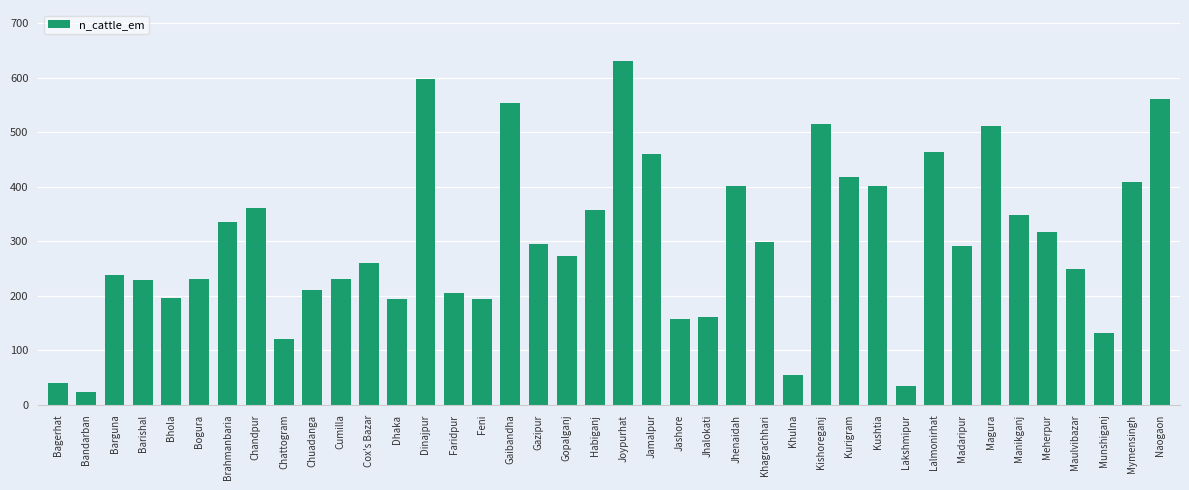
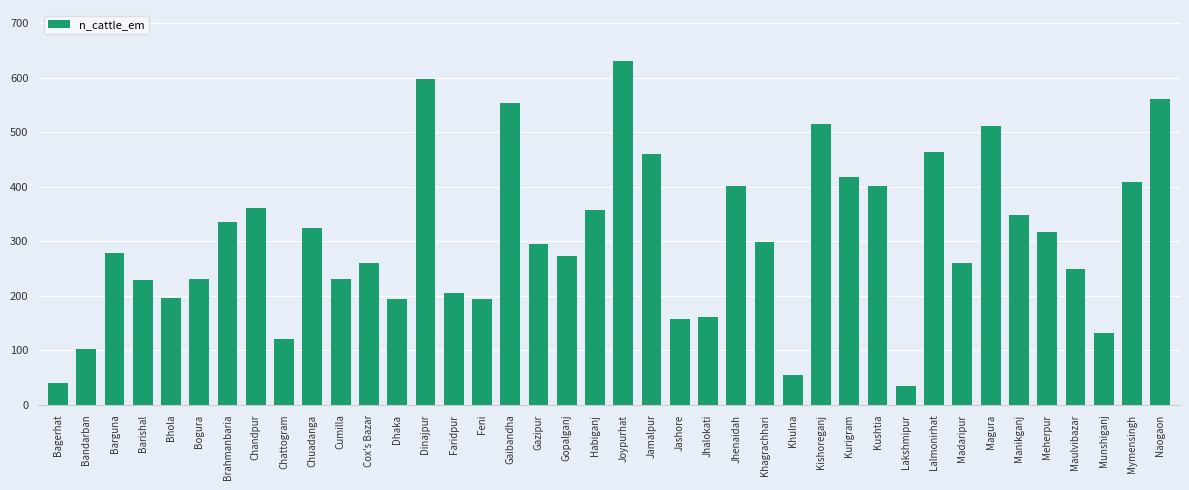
Bandarban: 20 -> 100
Barguna: 240 -> 280
Chuadanga: 210 -> 330
Madaripur: 290 -> 260
